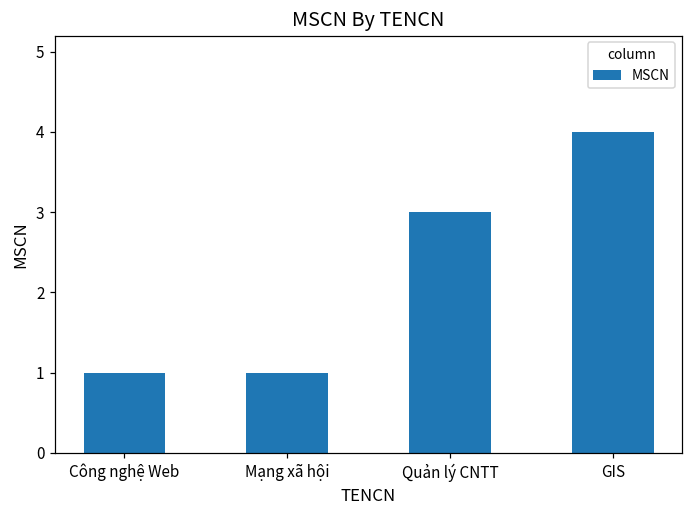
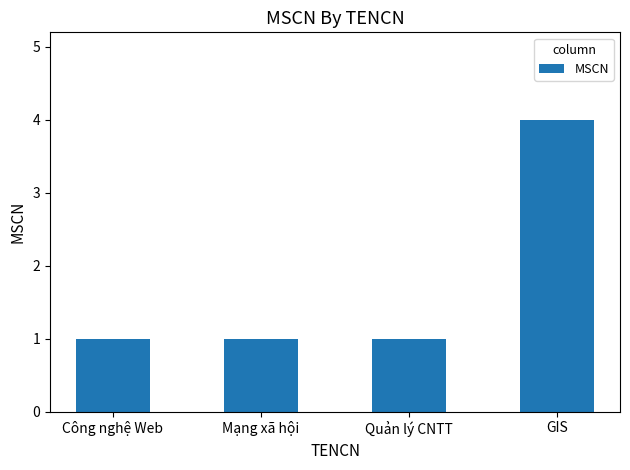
Quản lý CNTT: 3 -> 1
